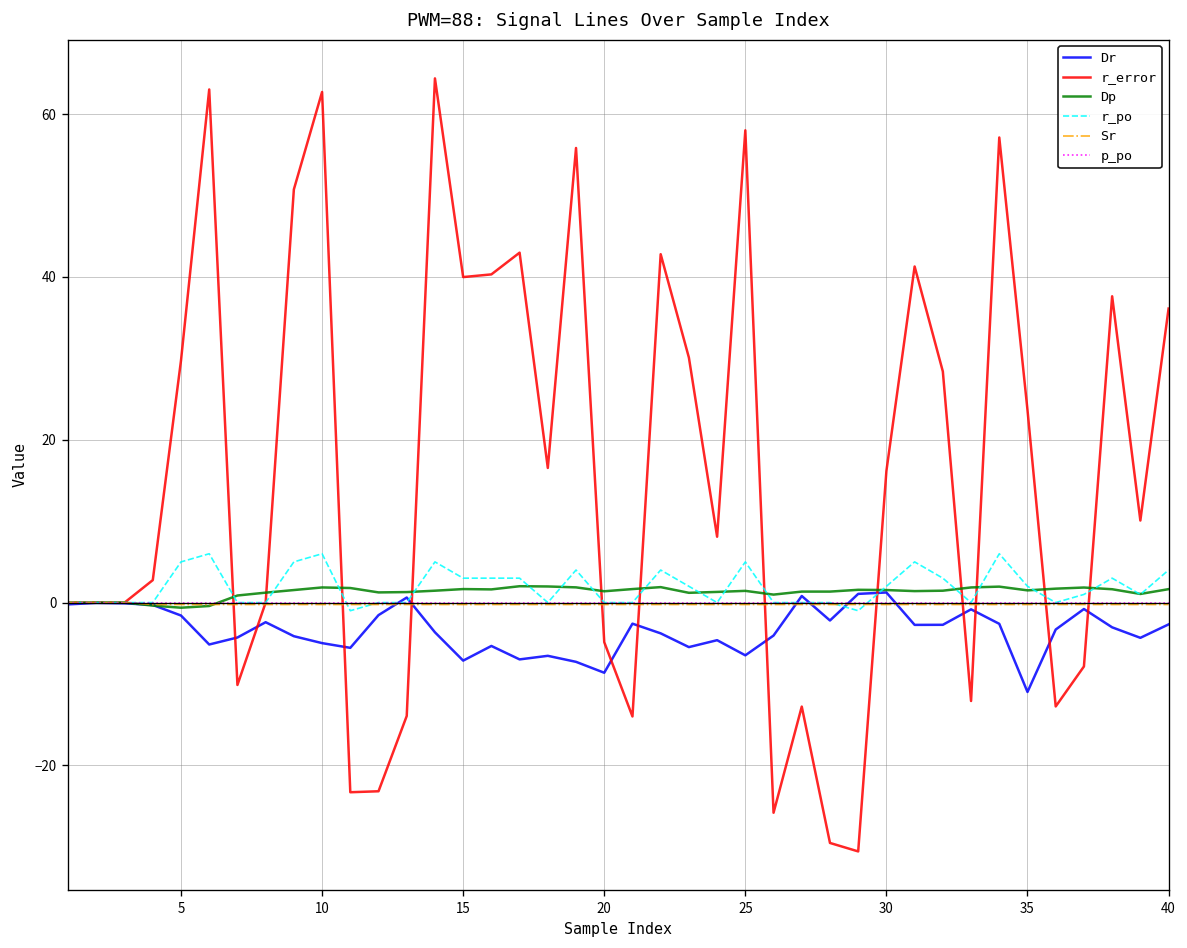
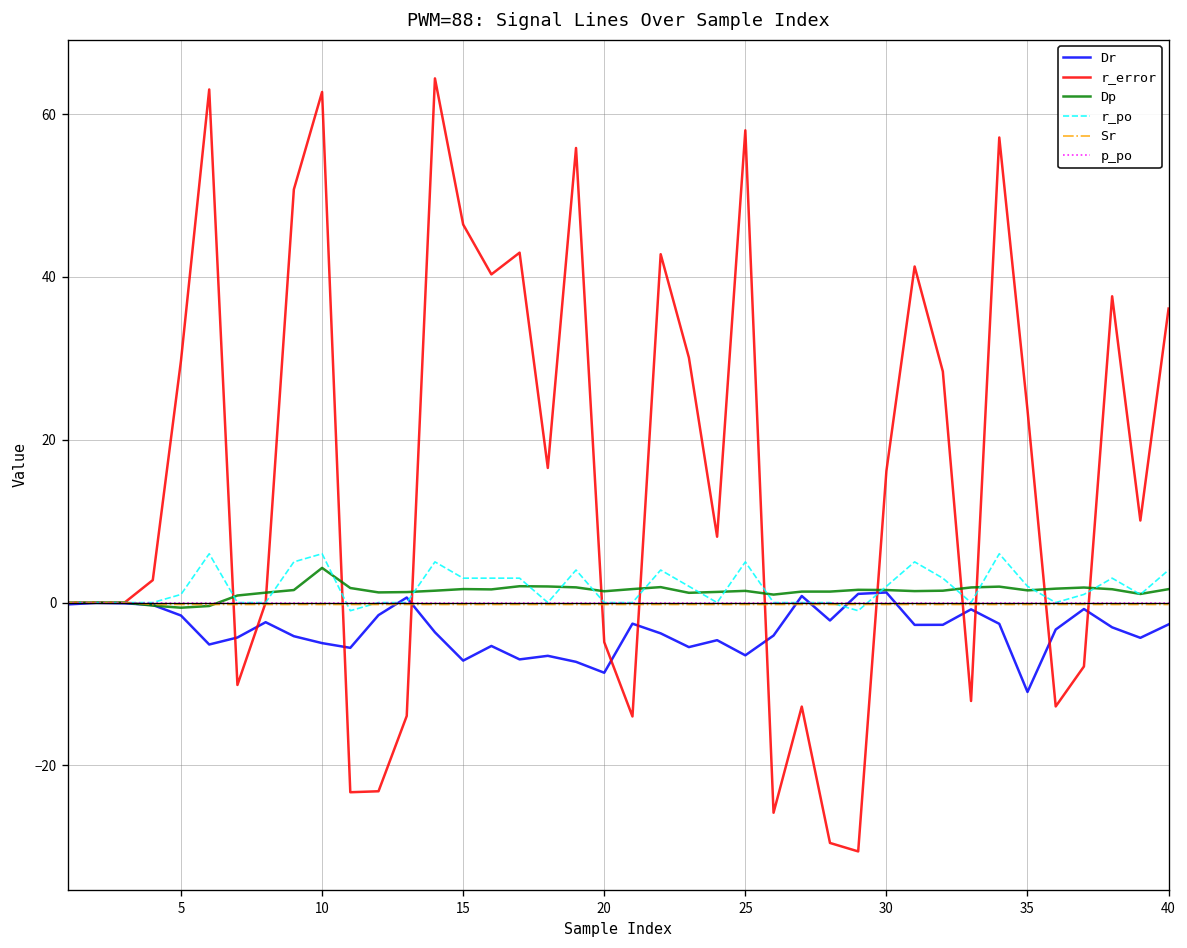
r_po, 5: 5 -> 1
Dp, 10: 2 -> 4
r_error, 15: 40 -> 46
